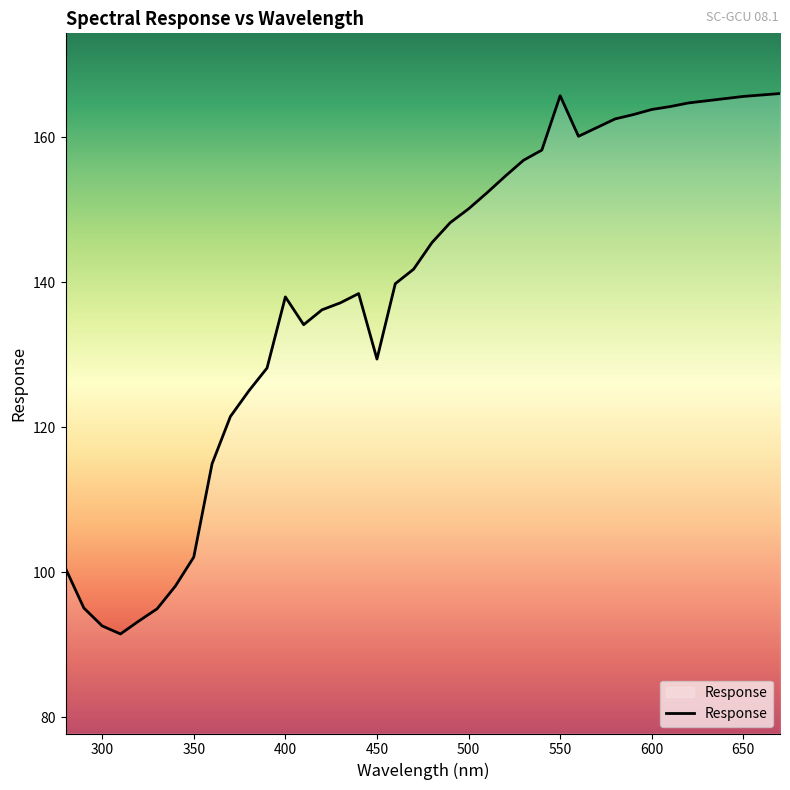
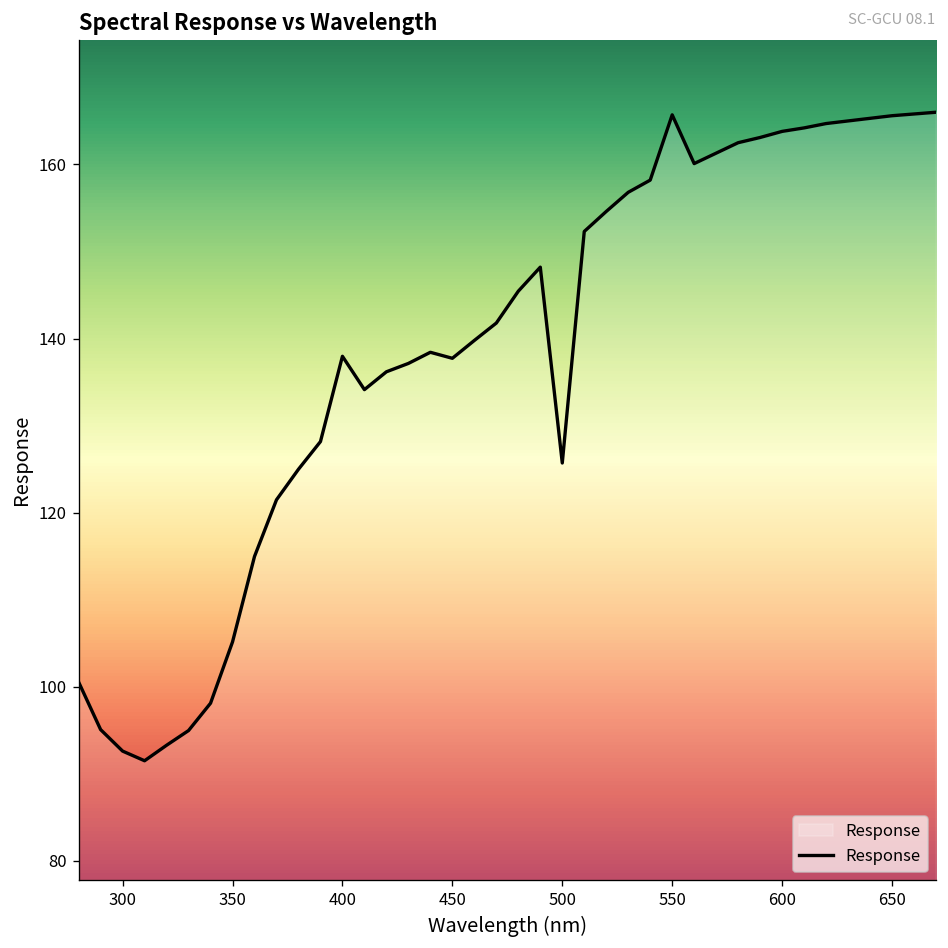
350: 102 -> 105
450: 129 -> 138
500: 150 -> 126
